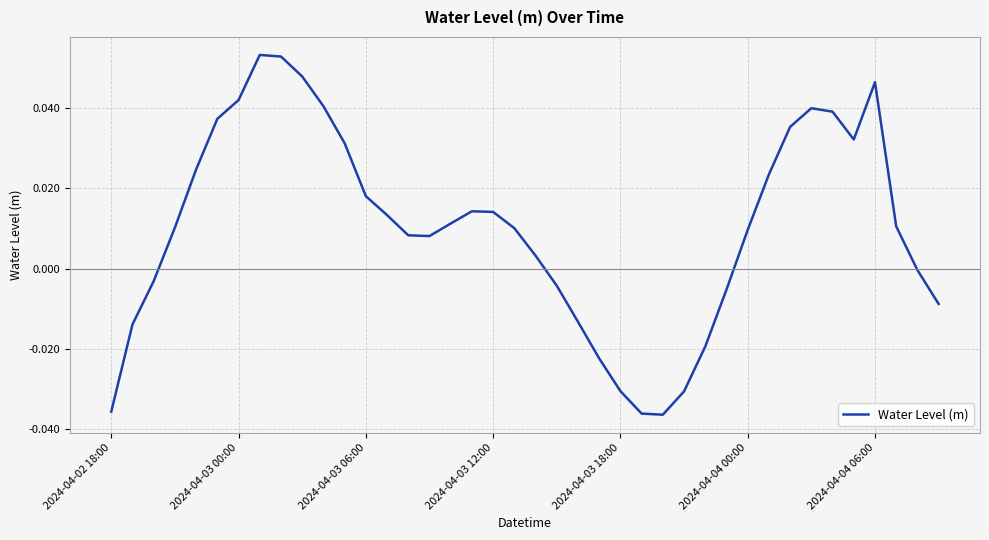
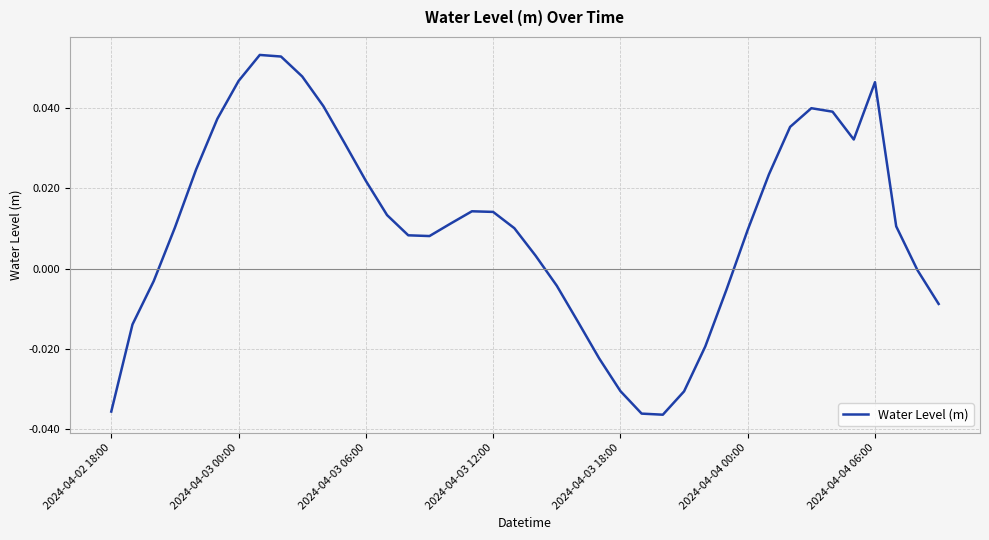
2024-04-03 00:00: 0.042 -> 0.047
2024-04-03 06:00: 0.018 -> 0.022
